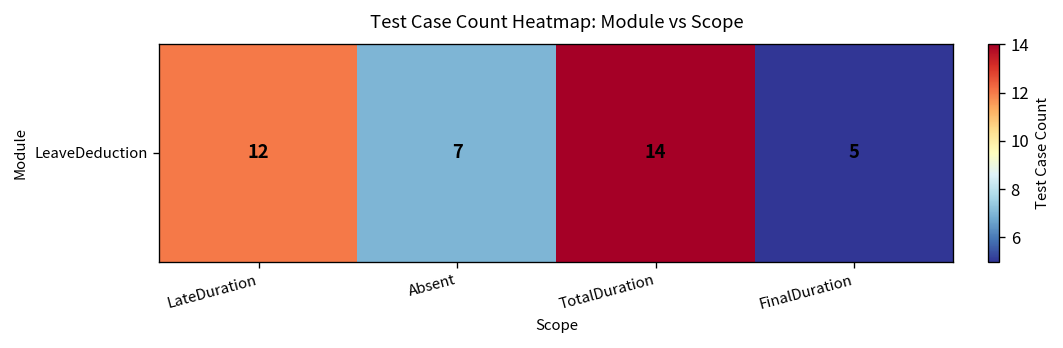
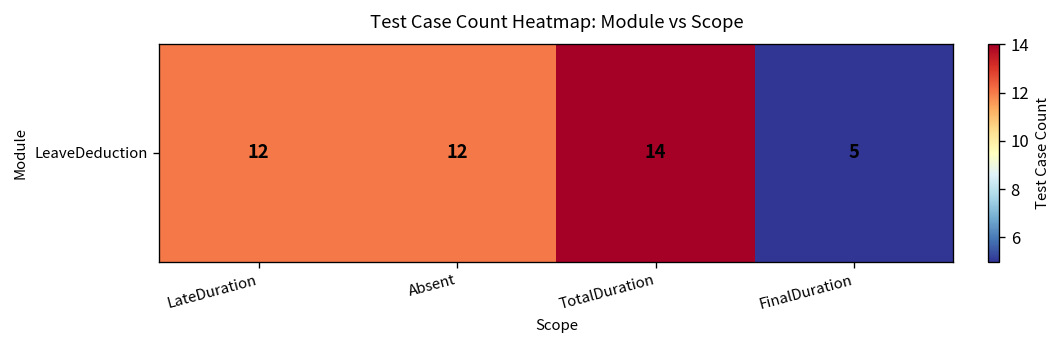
LeaveDeduction, Absent: 7 -> 12
